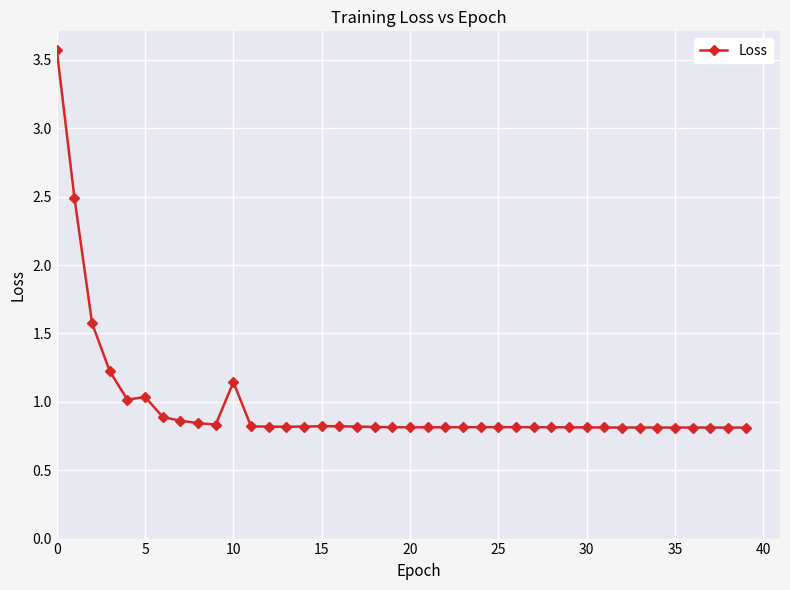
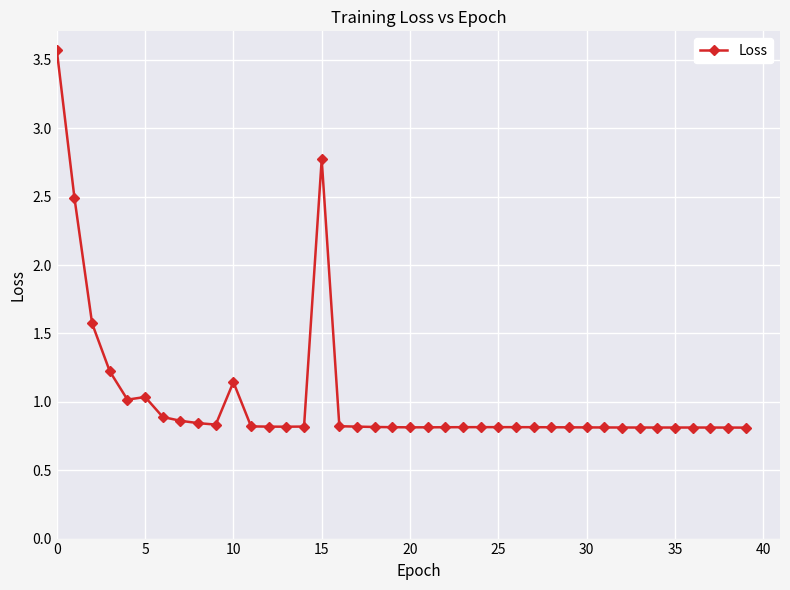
15: 0.82 -> 2.77
